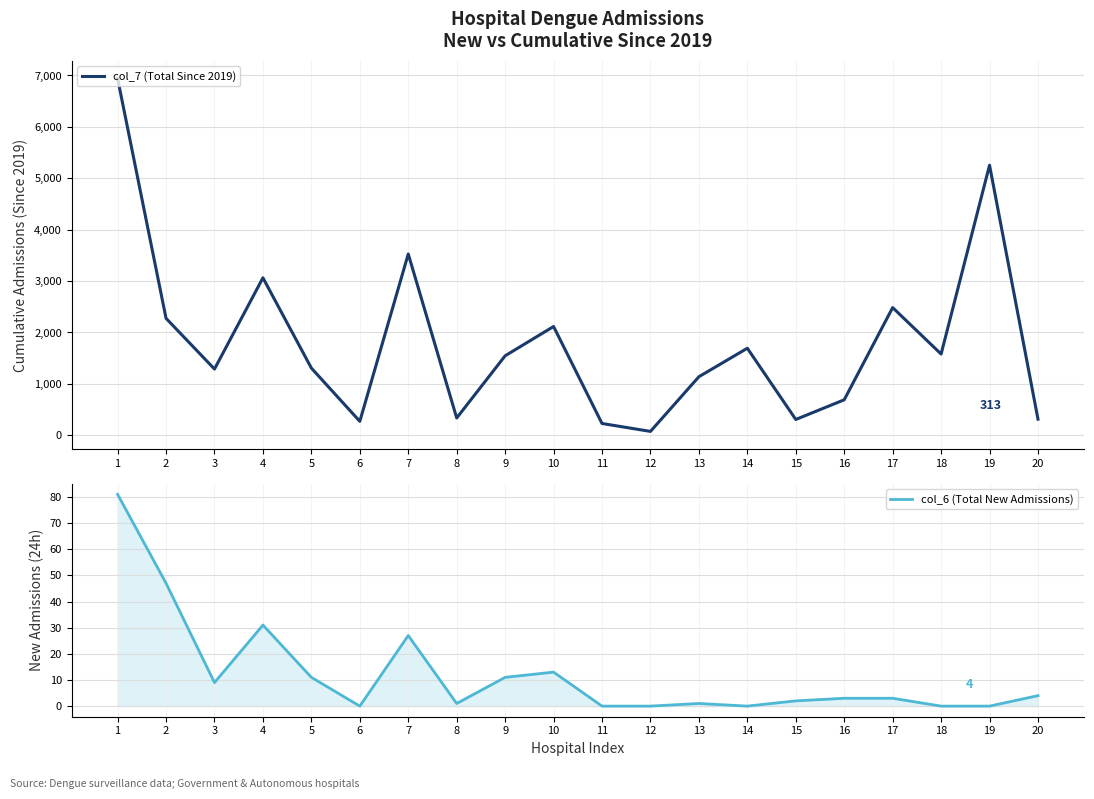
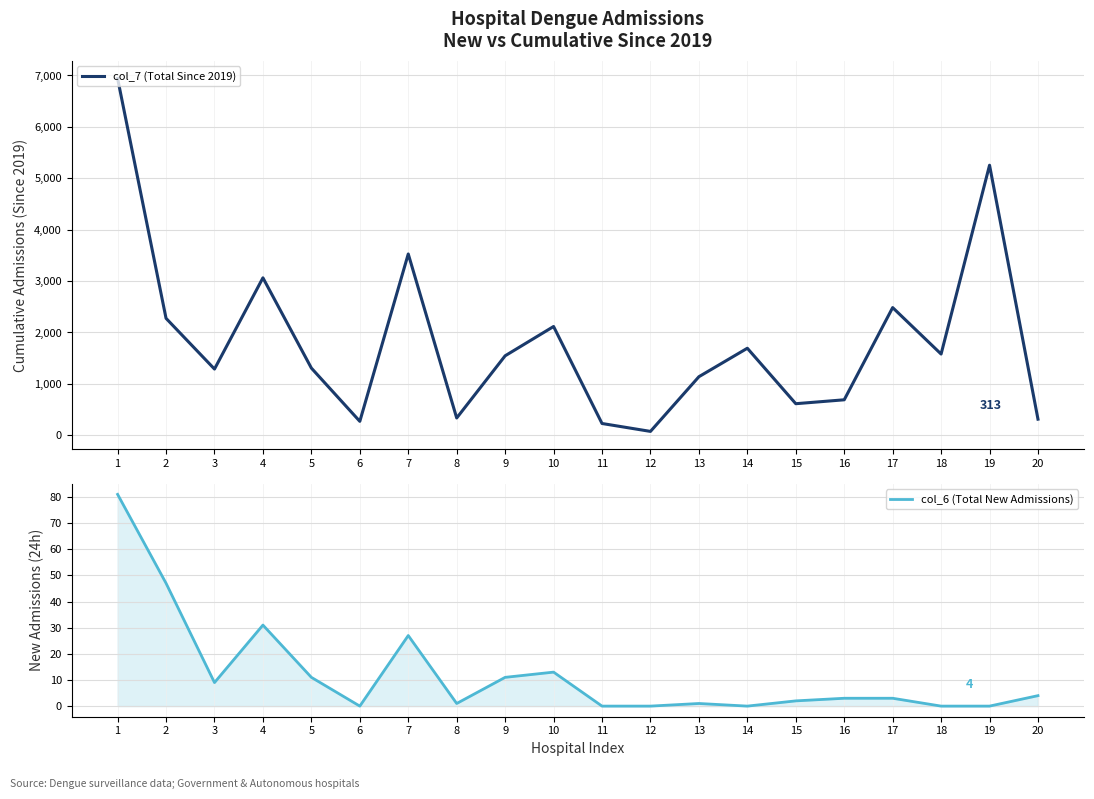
Hospital Dengue Admissions New vs Cumulative Since 2019, 15: 300 -> 600
